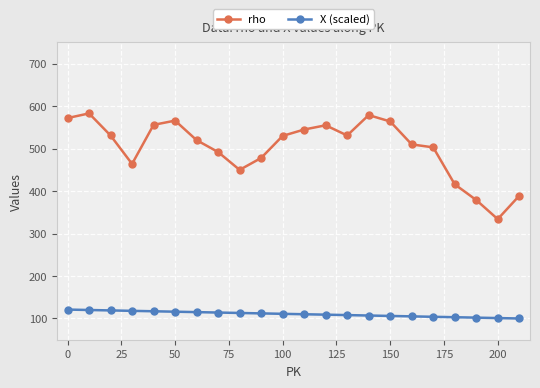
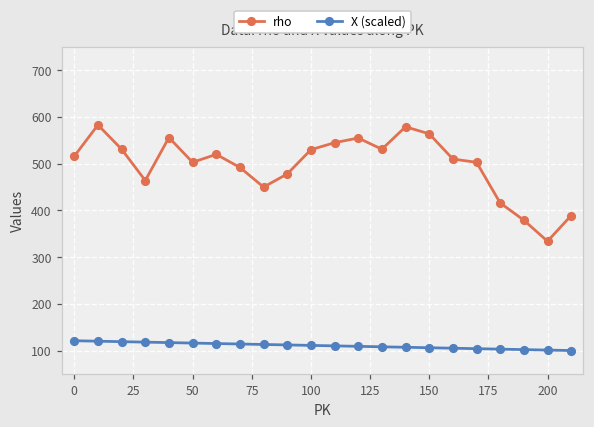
rho, 0: 570 -> 520
rho, 50: 570 -> 500
